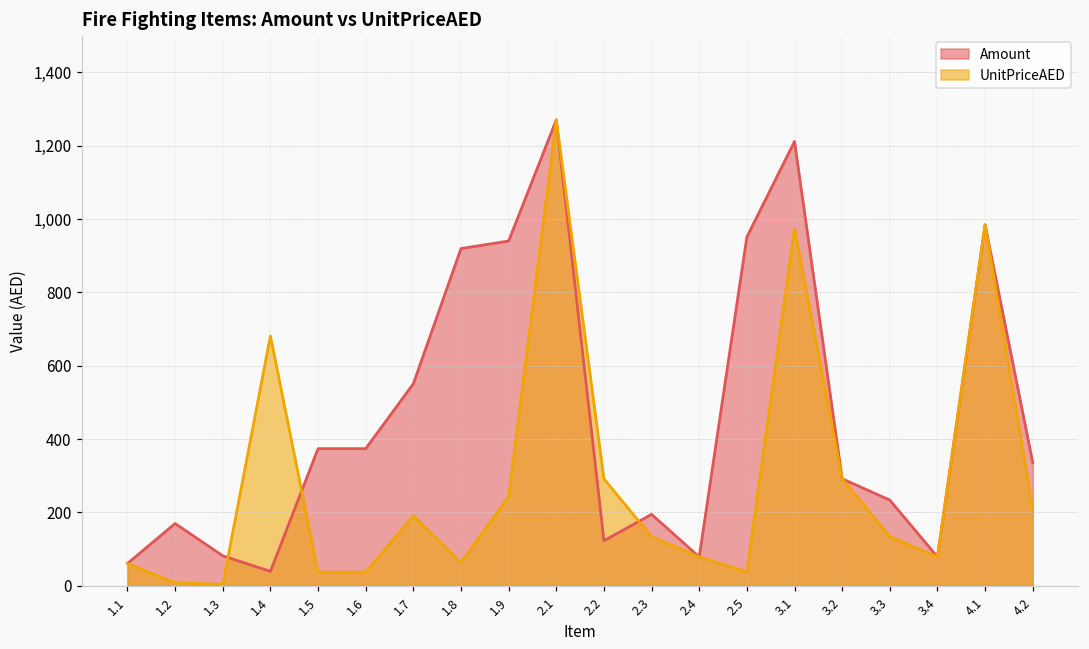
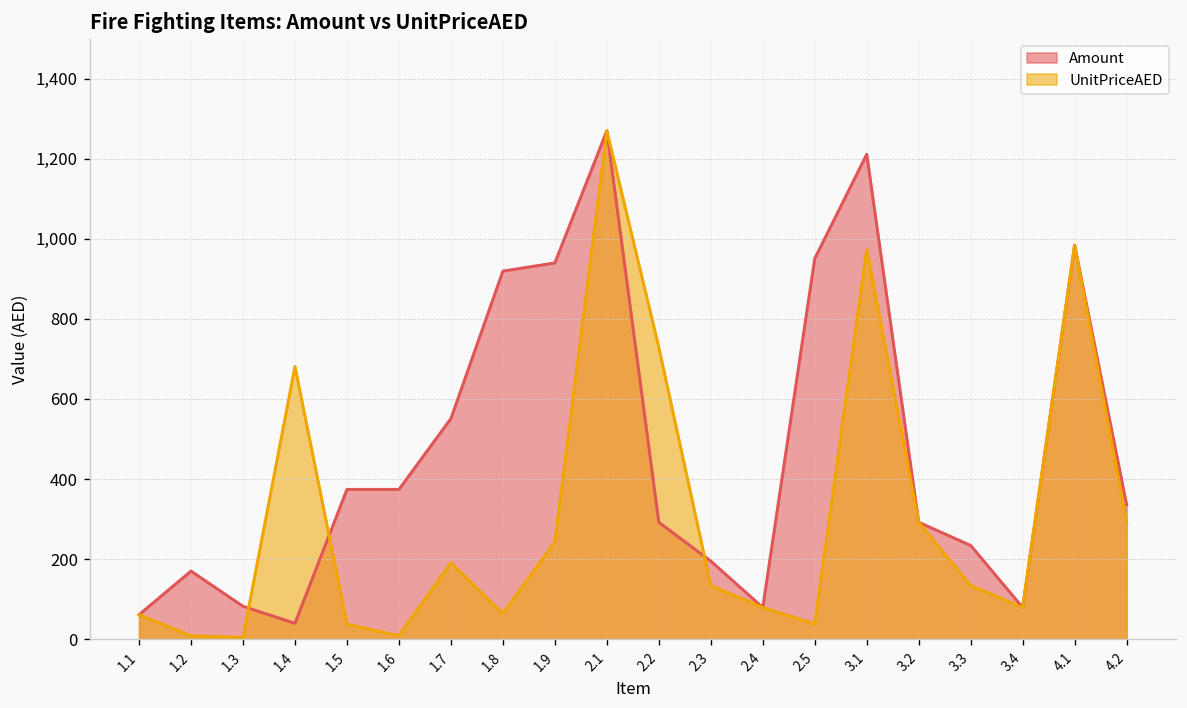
UnitPriceAED, 1.6: 40 -> 10
Amount, 2.2: 120 -> 290
UnitPriceAED, 2.2: 290 -> 730
UnitPriceAED, 4.2: 210 -> 290
